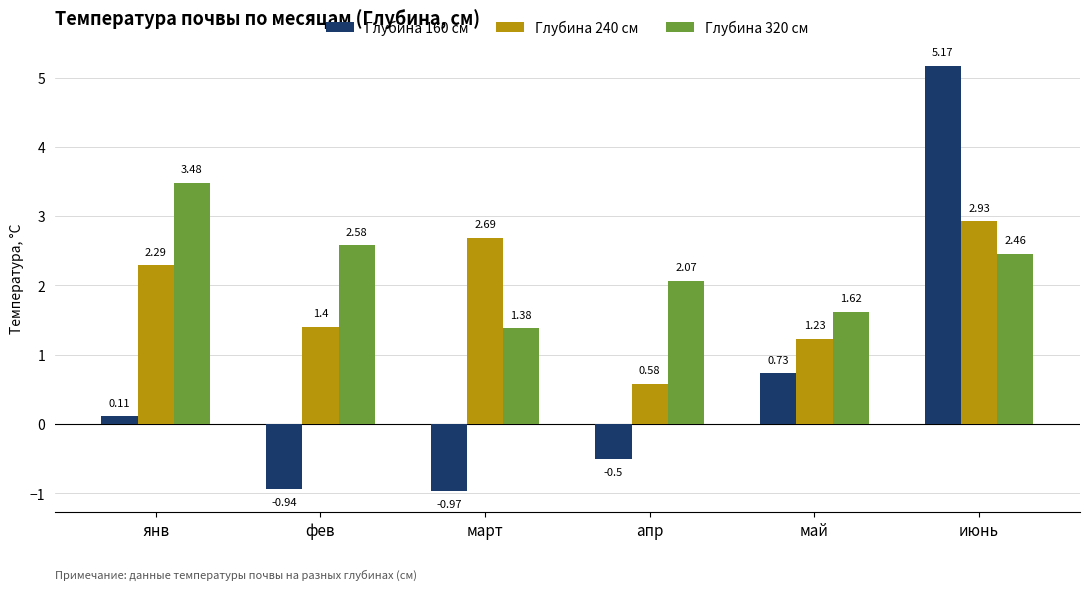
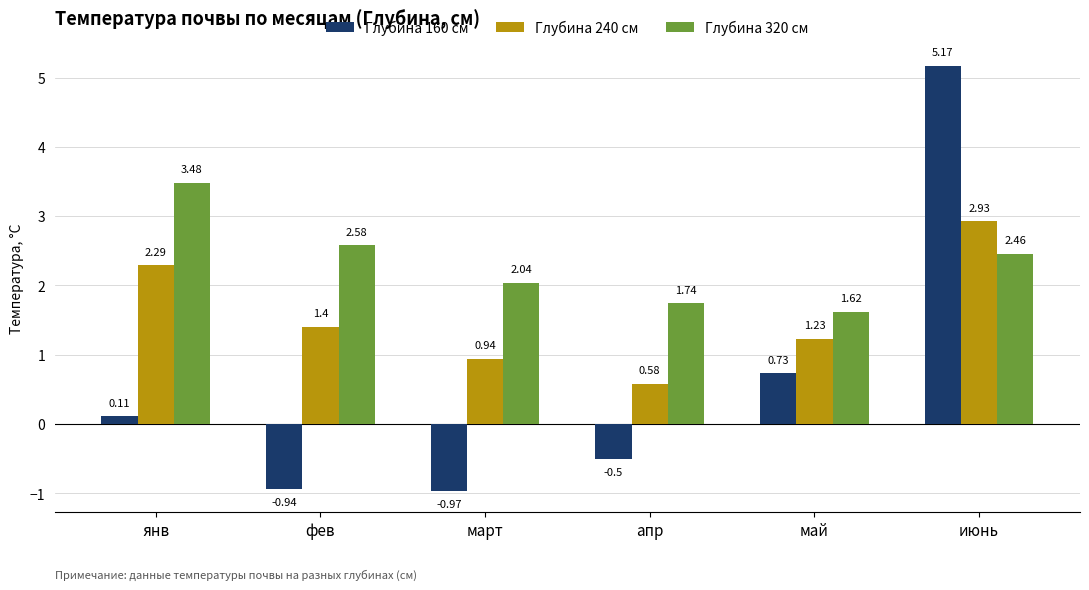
Глубина 240 см, март: 2.69 -> 0.94
Глубина 320 см, март: 1.38 -> 2.04
Глубина 320 см, апр: 2.07 -> 1.74
